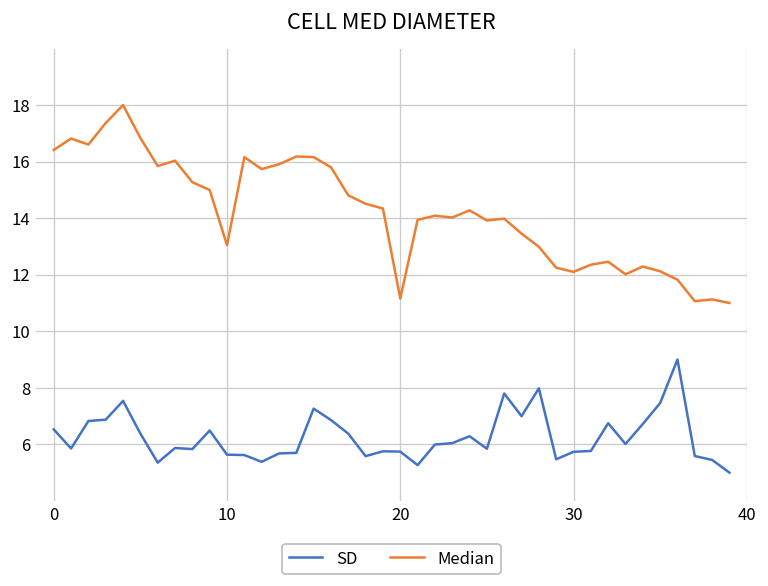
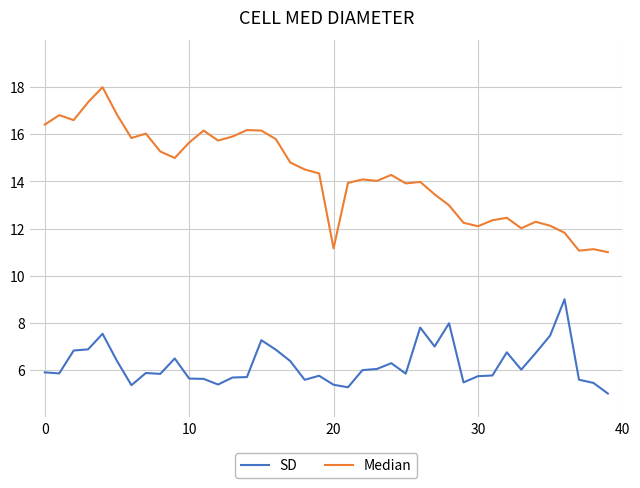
SD, 0: 6.5 -> 5.9
Median, 10: 13.0 -> 15.7
SD, 20: 5.7 -> 5.4
